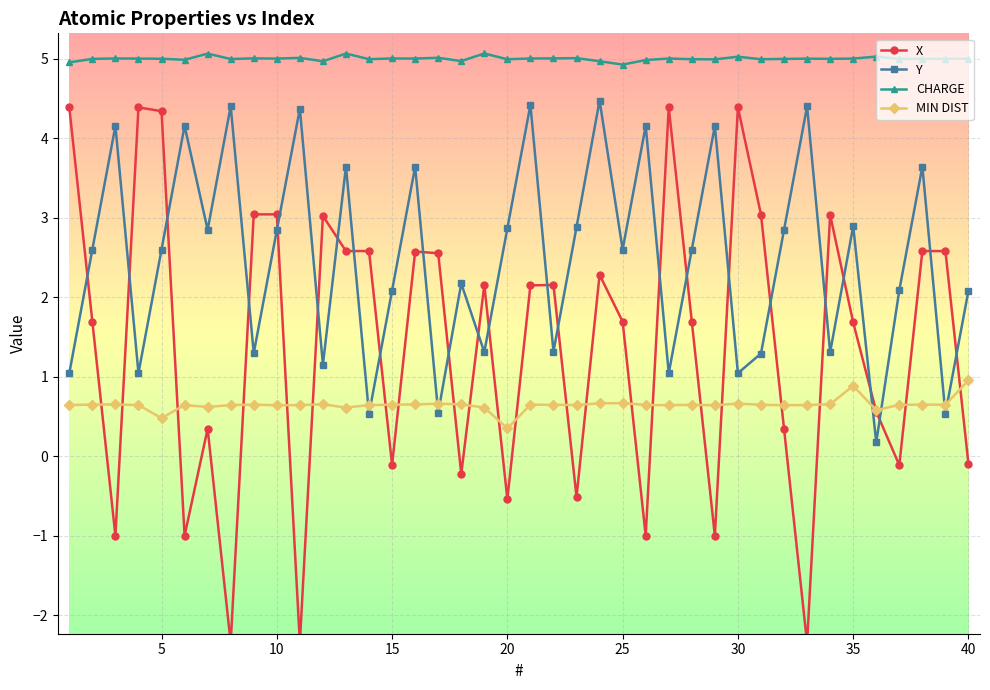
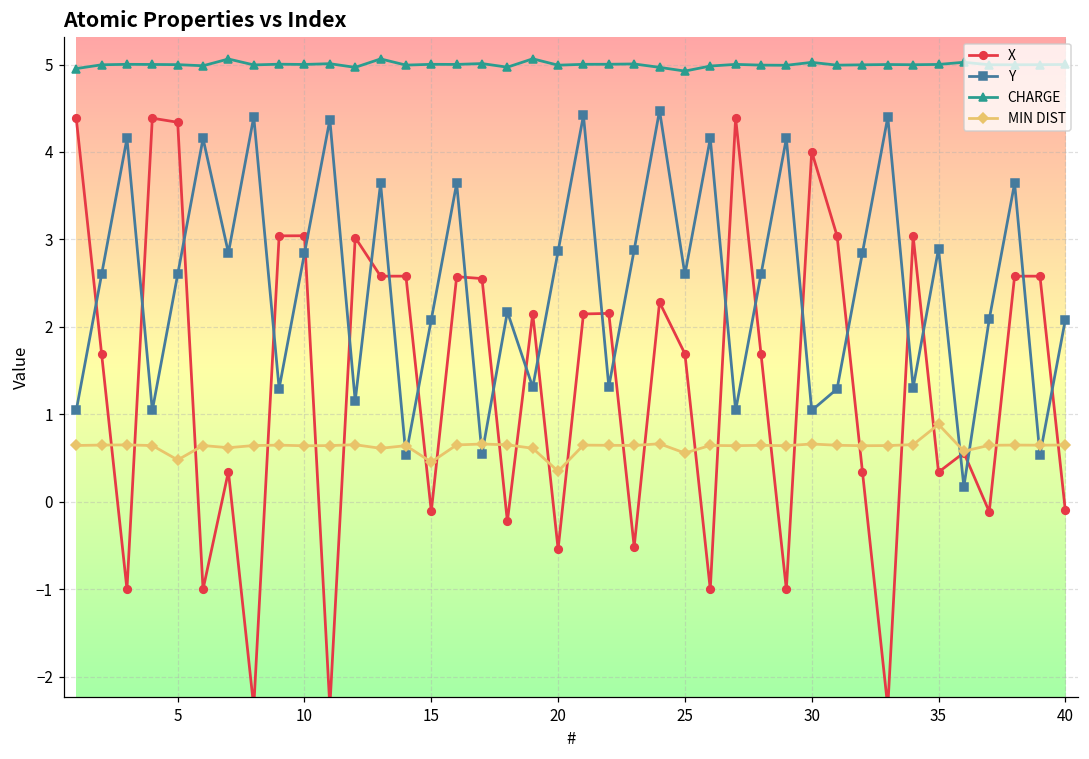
MIN DIST, 15: 0.6 -> 0.5
MIN DIST, 25: 0.7 -> 0.6
X, 30: 4.4 -> 4.0
X, 35: 1.7 -> 0.3
MIN DIST, 40: 1.0 -> 0.6
